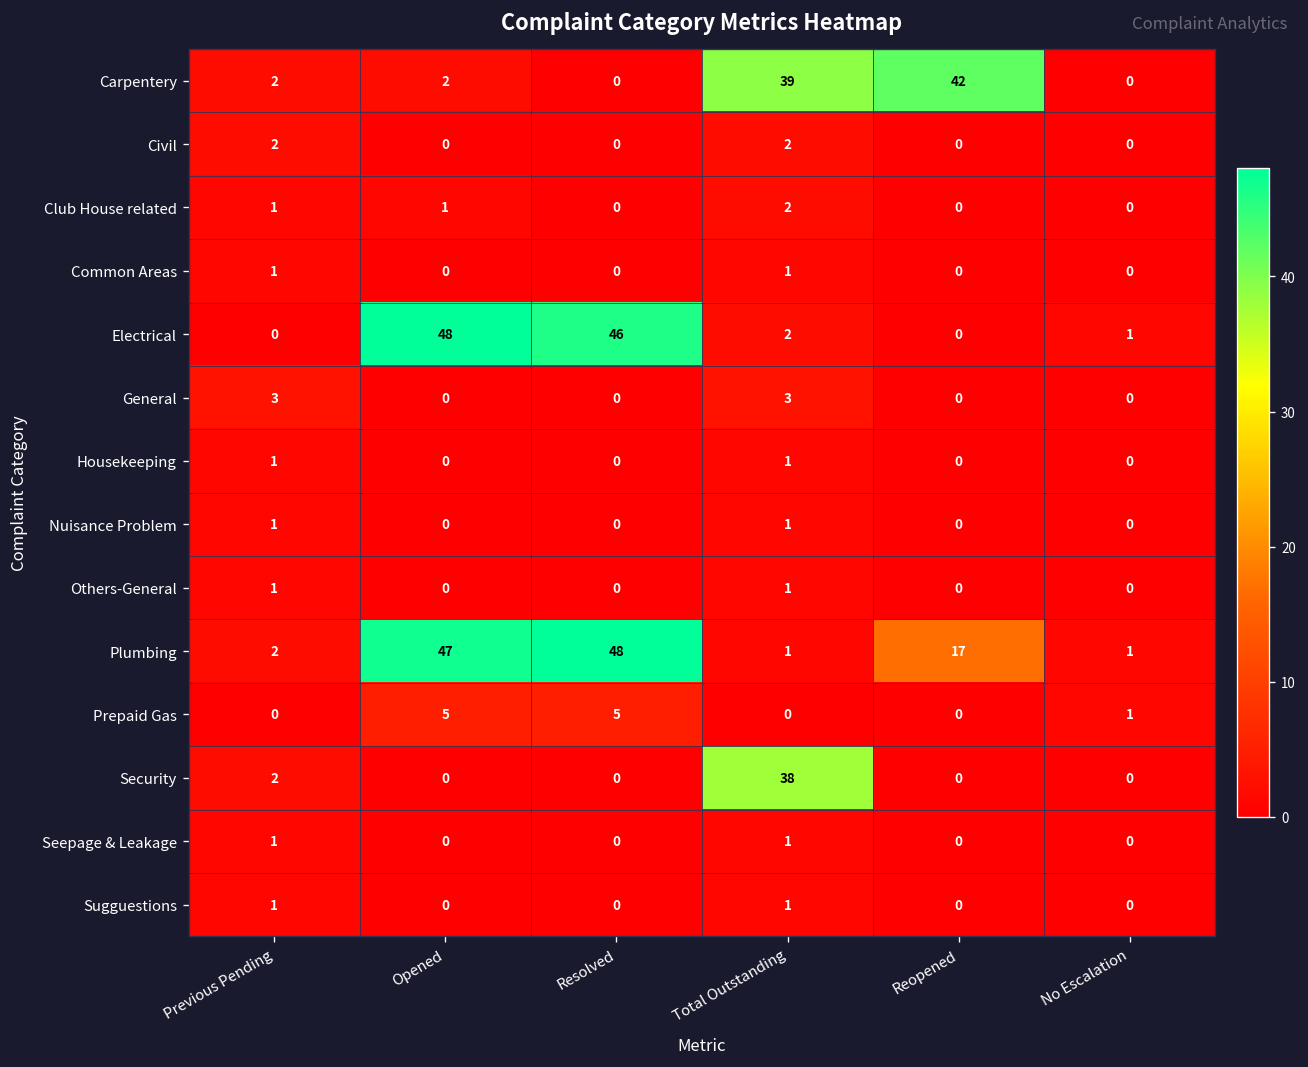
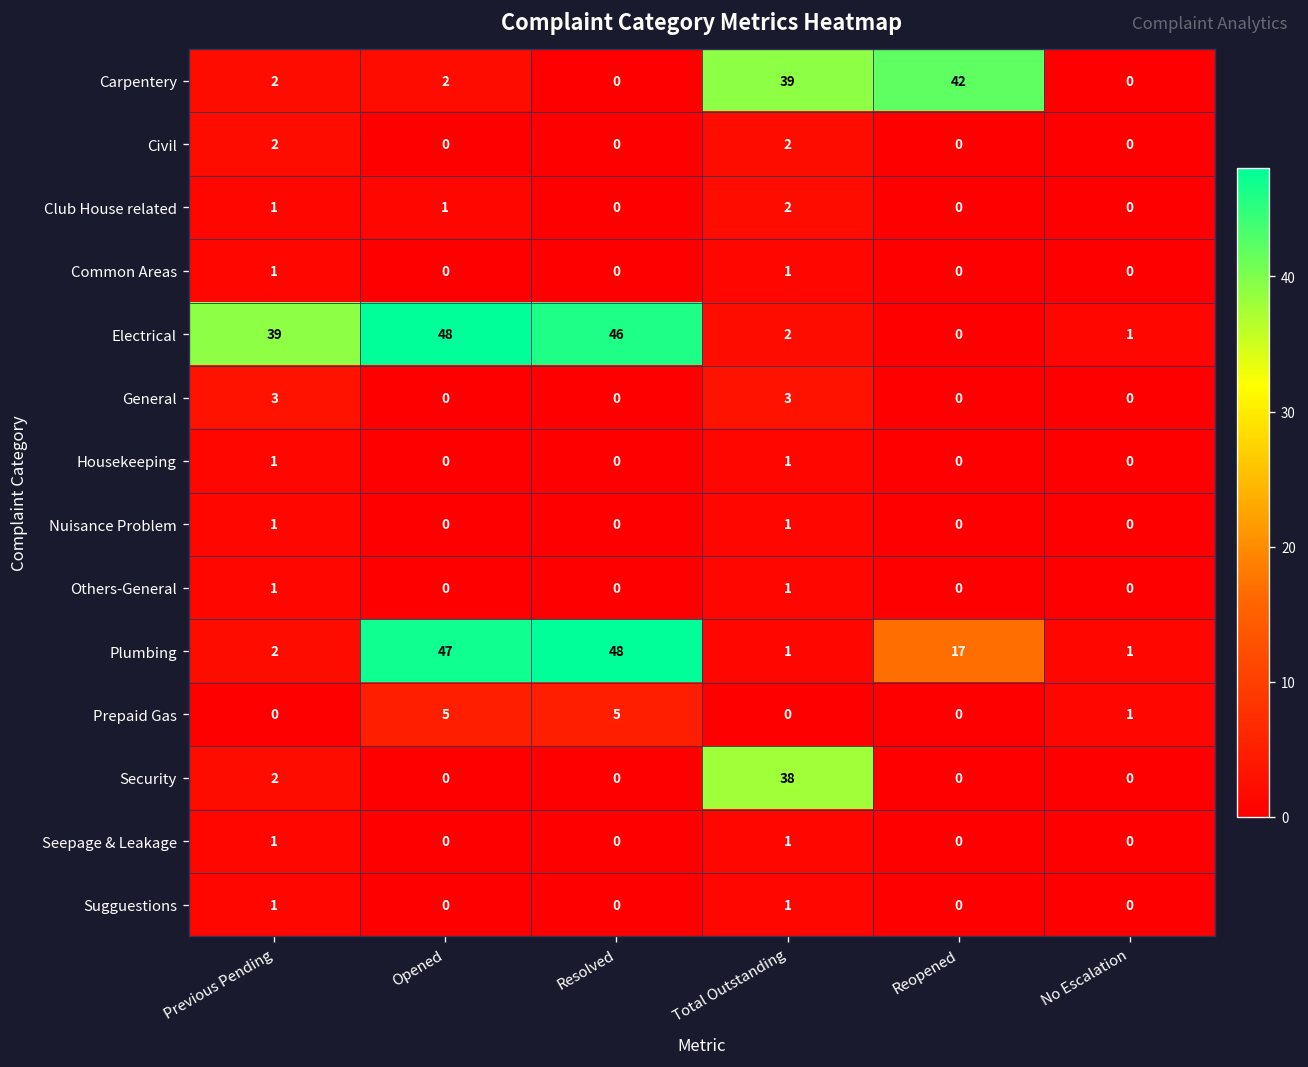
Electrical, Previous Pending: 0 -> 39
